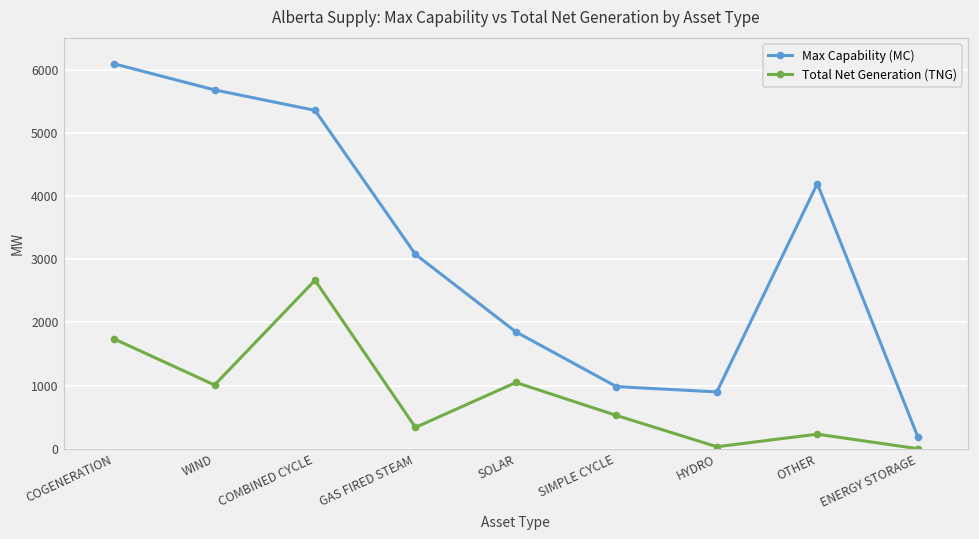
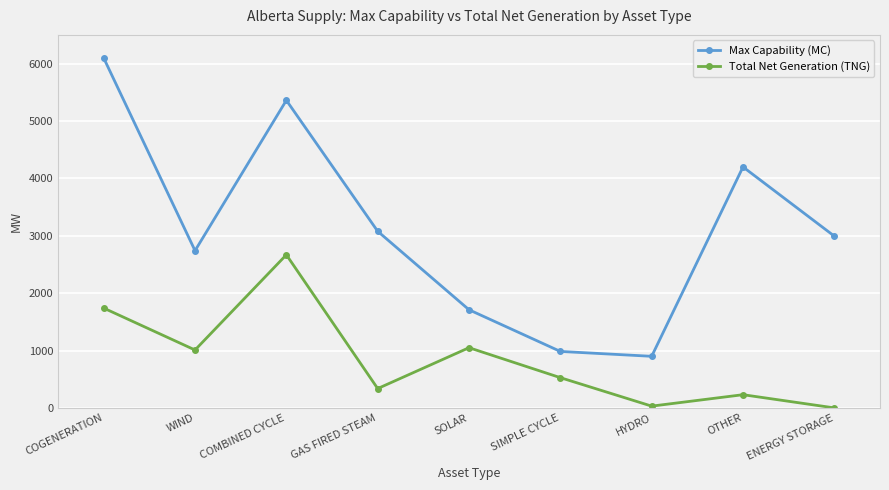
Max Capability (MC), WIND: 5700 -> 2700
Max Capability (MC), SOLAR: 1900 -> 1700
Max Capability (MC), ENERGY STORAGE: 200 -> 3000
